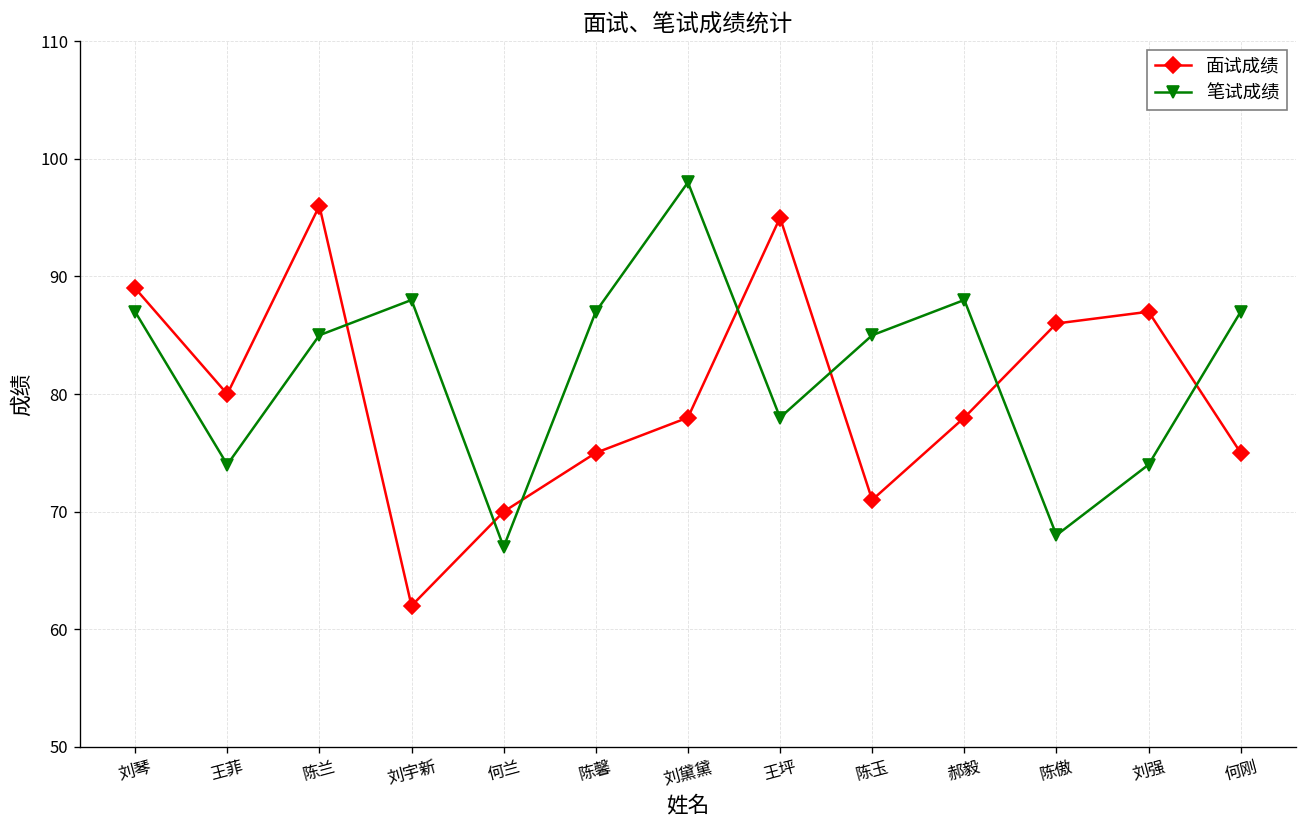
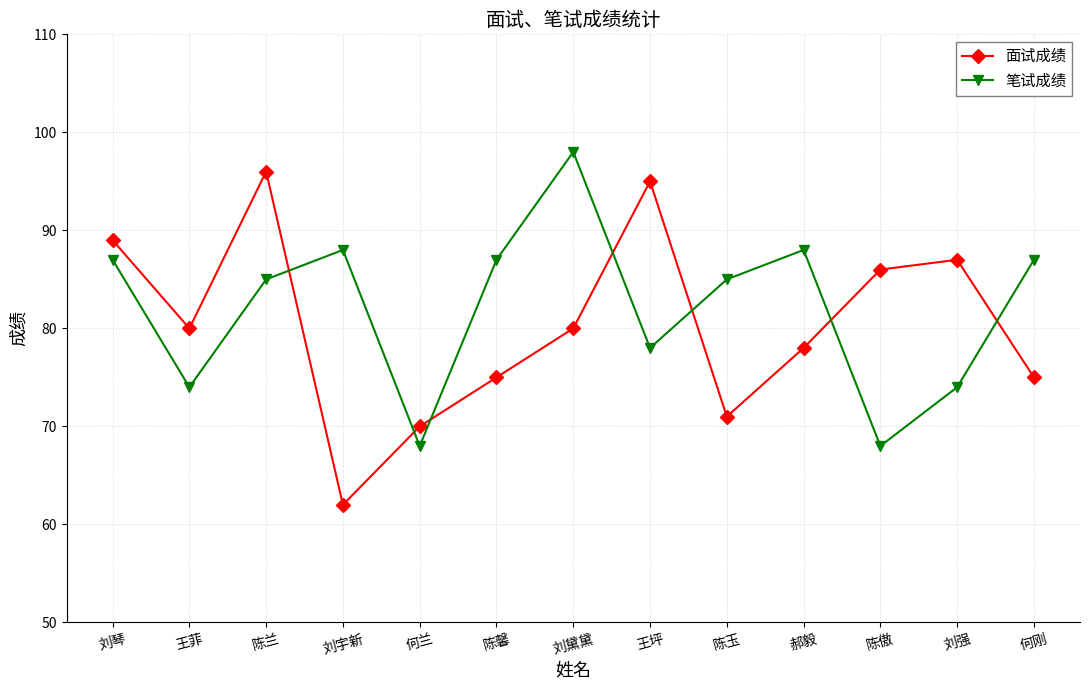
笔试成绩, 何兰: 67 -> 68
面试成绩, 刘黛黛: 78 -> 80
